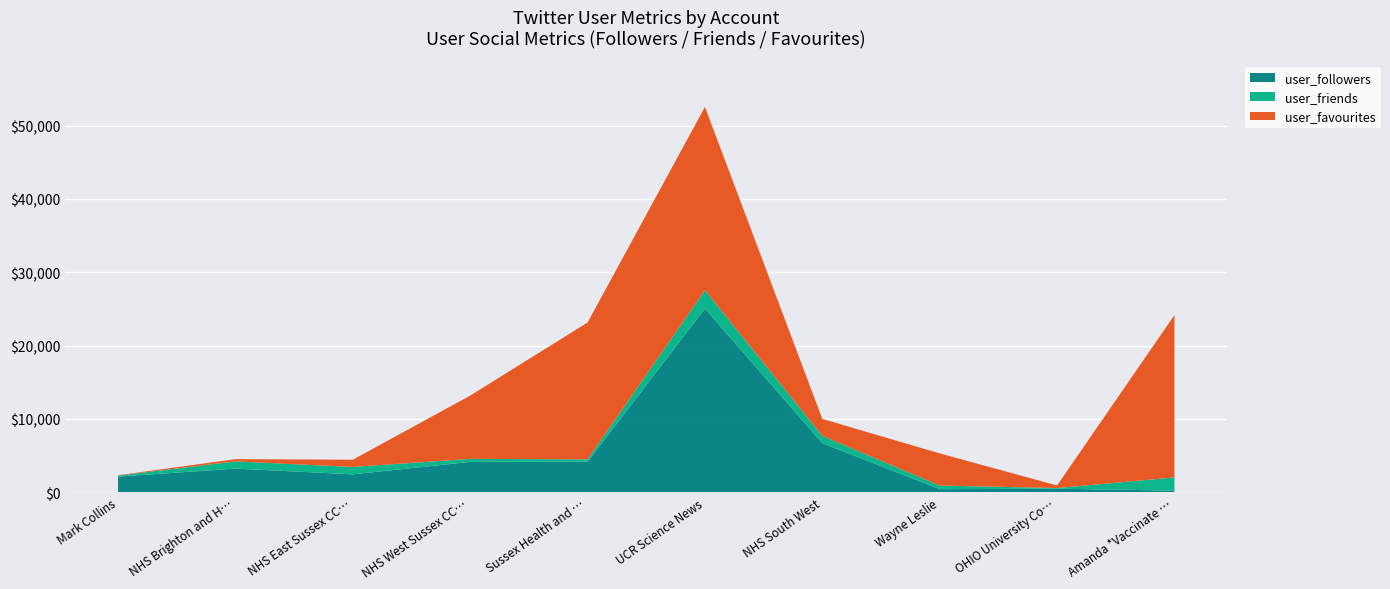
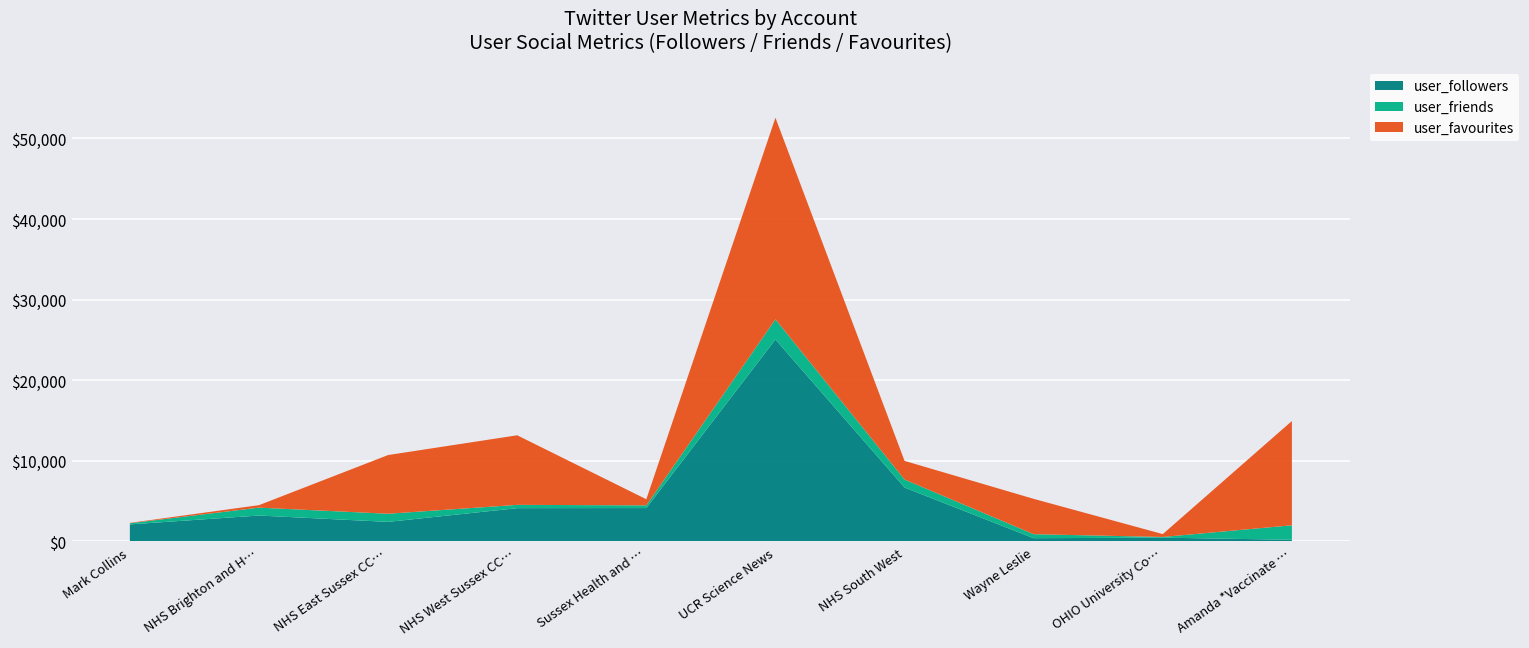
user_favourites, NHS East Sussex CC…: $1,000 -> $7,000
user_favourites, Sussex Health and …: $19,000 -> $1,000
user_favourites, Amanda *Vaccinate …: $22,000 -> $13,000
